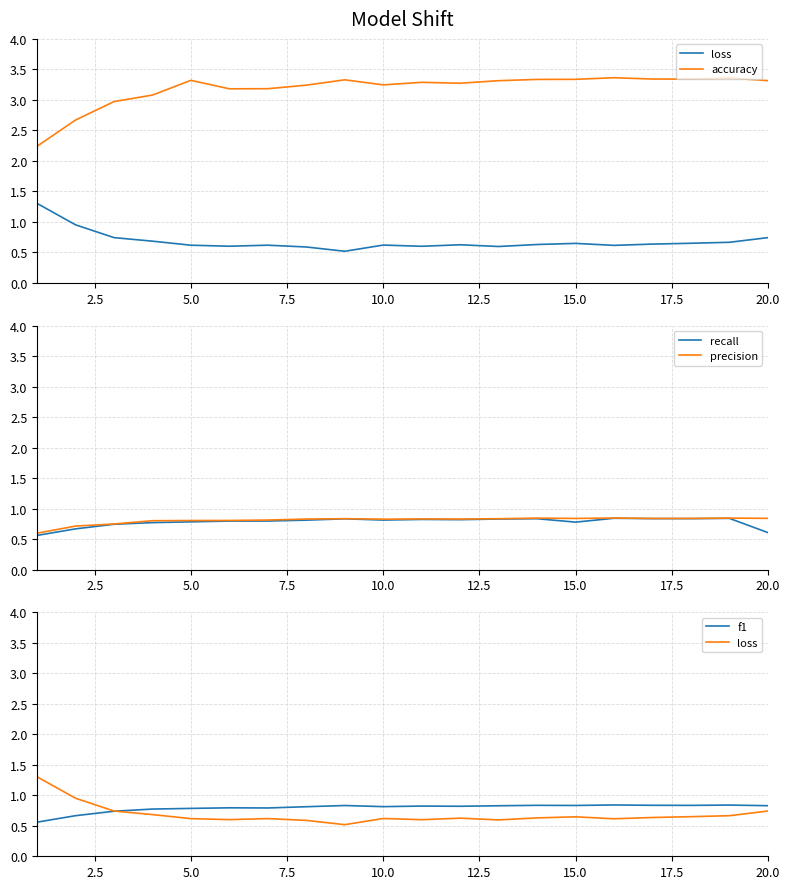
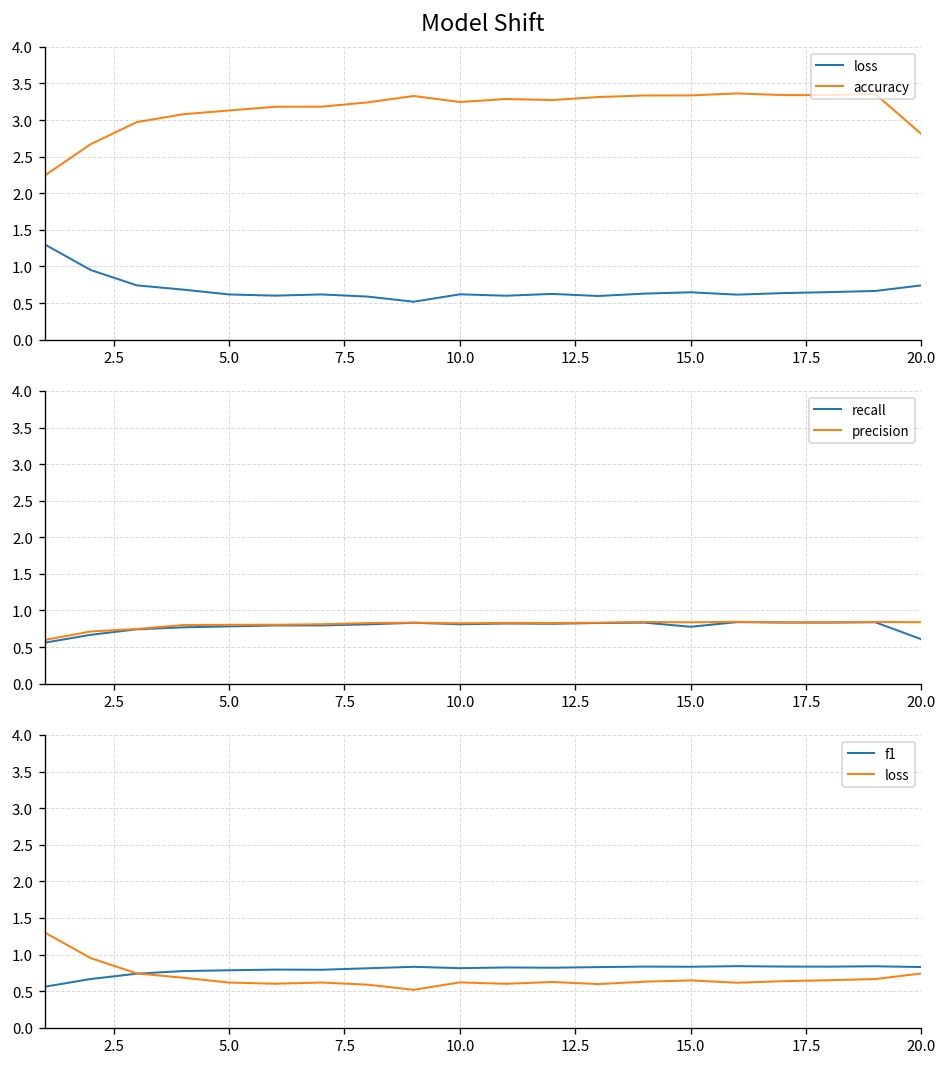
Model Shift, accuracy, 5.0: 3.3 -> 3.1
Model Shift, accuracy, 20.0: 3.3 -> 2.8
